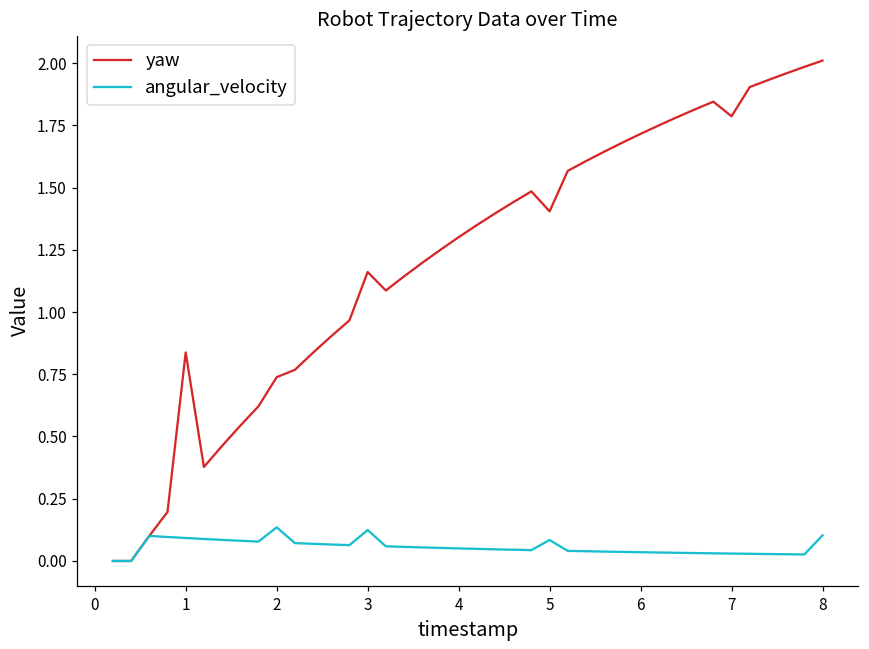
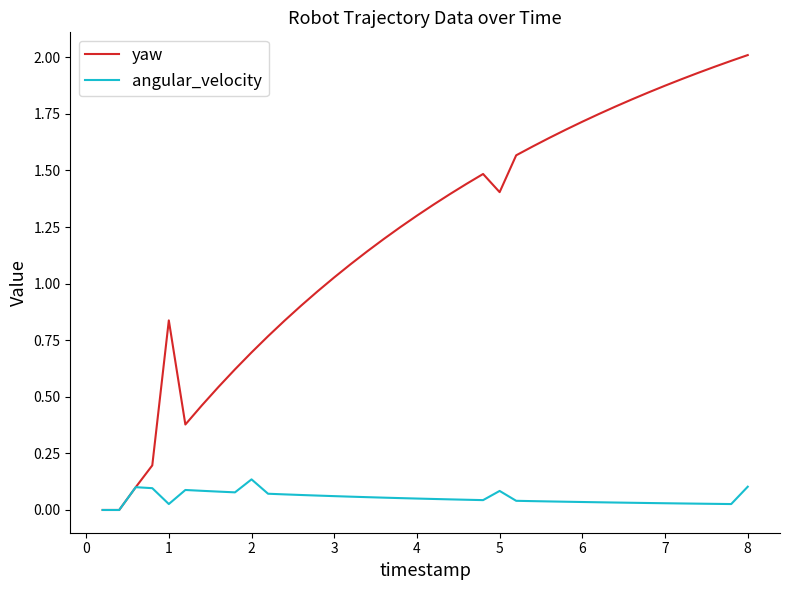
angular_velocity, 1: 0.09 -> 0.03
yaw, 2: 0.74 -> 0.70
yaw, 3: 1.16 -> 1.03
angular_velocity, 3: 0.12 -> 0.06
yaw, 7: 1.79 -> 1.87
